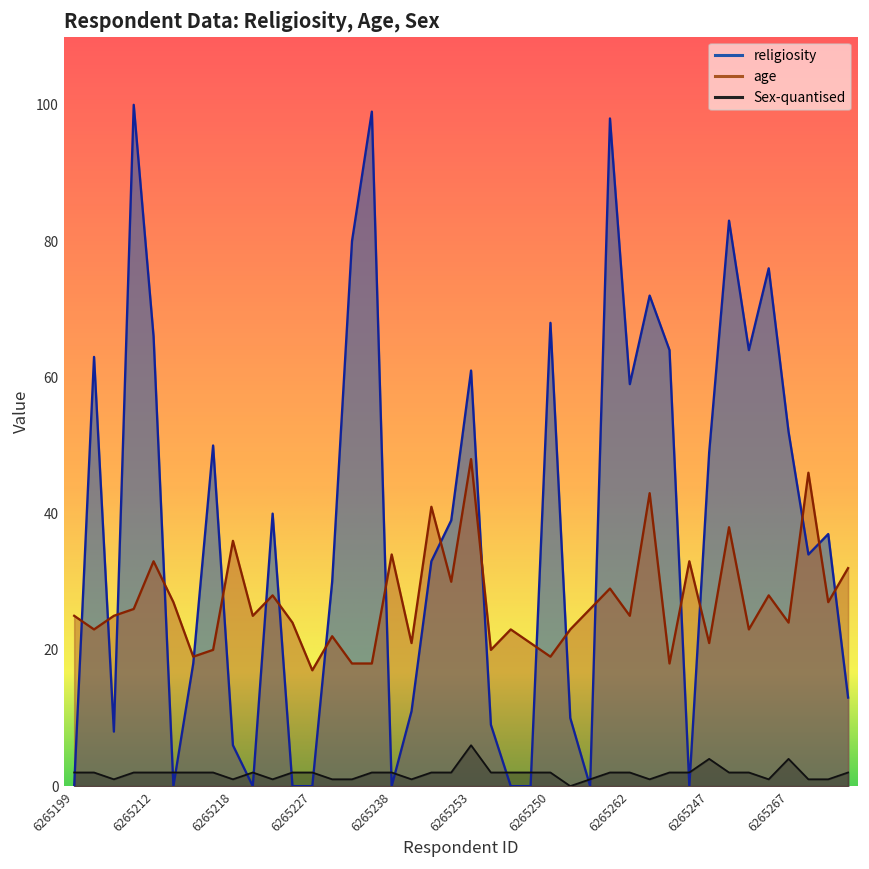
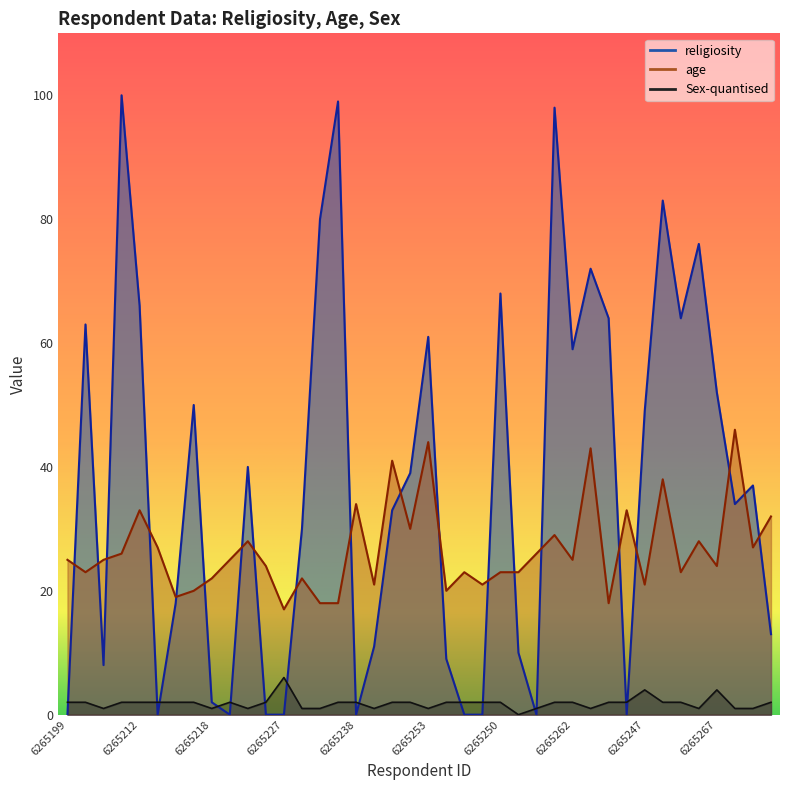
religiosity, 6265218: 6 -> 2
age, 6265218: 36 -> 22
Sex-quantised, 6265227: 2 -> 6
age, 6265253: 48 -> 44
Sex-quantised, 6265253: 6 -> 1
age, 6265250: 19 -> 23
